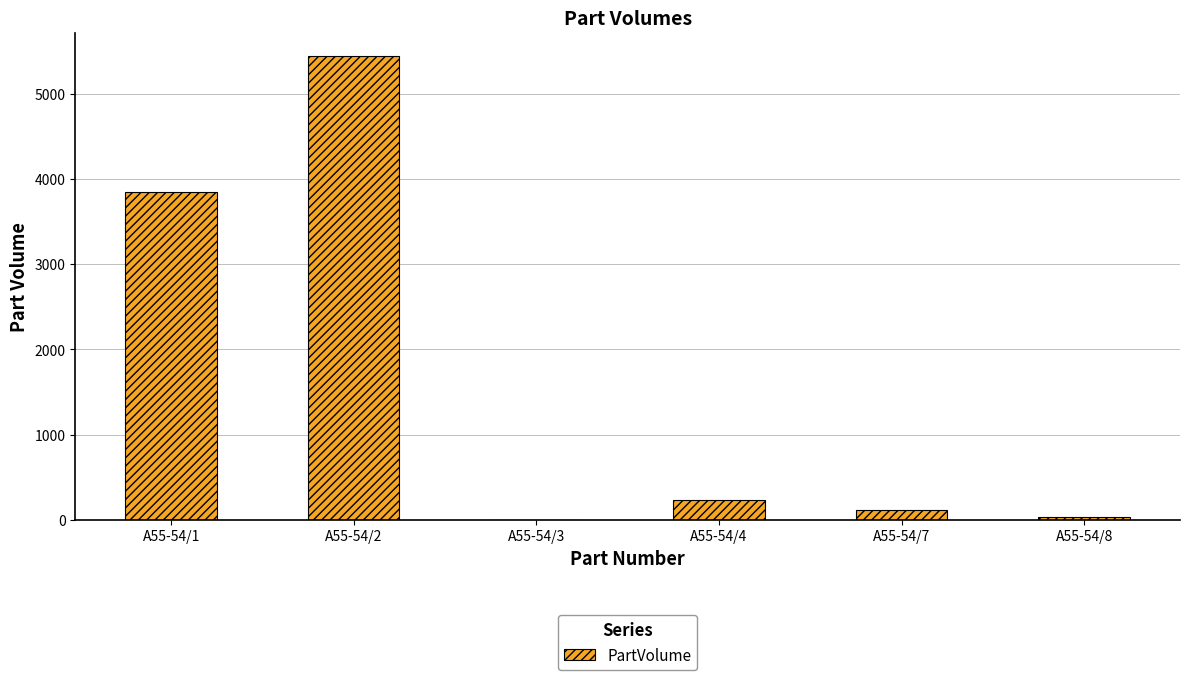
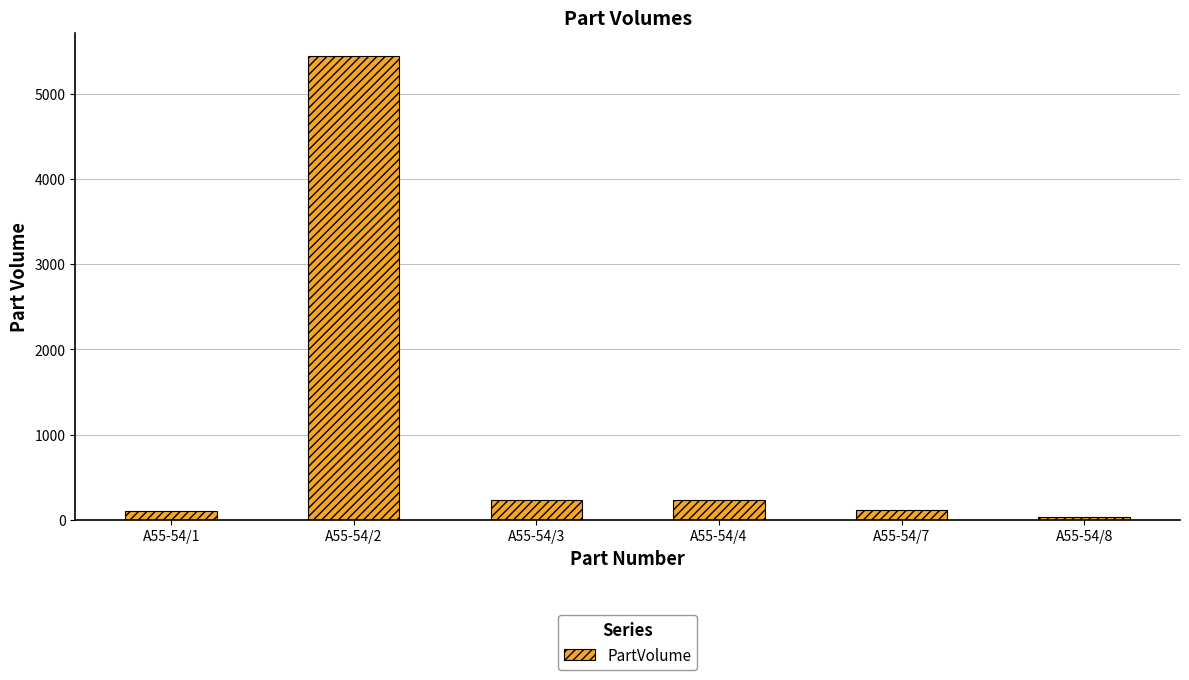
A55-54/1: 3900 -> 100
A55-54/3: 0 -> 200
